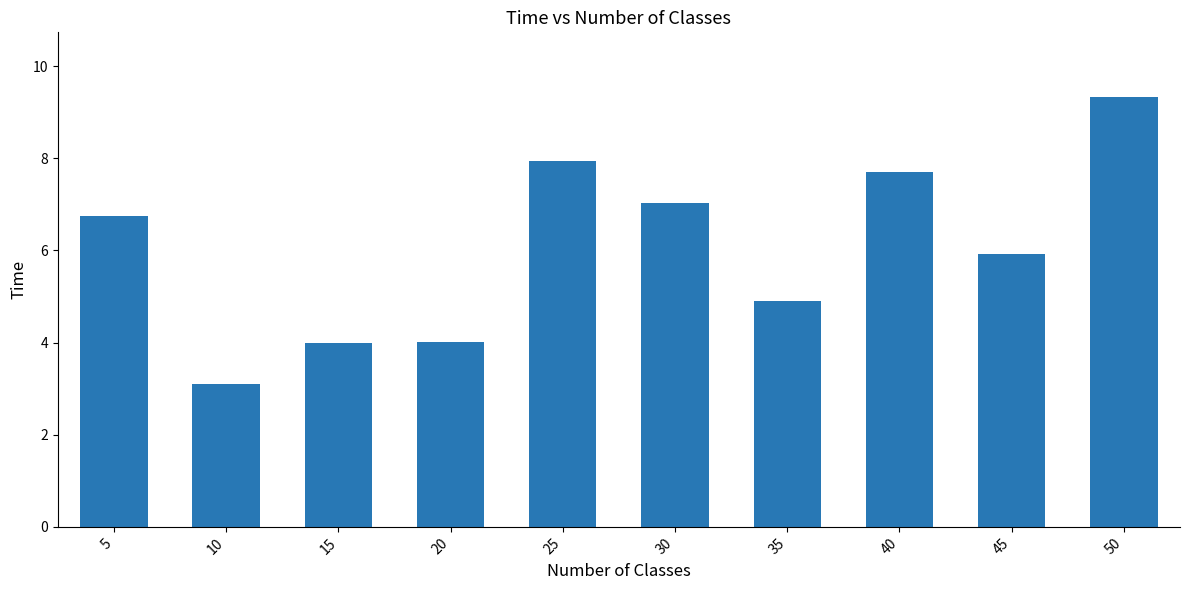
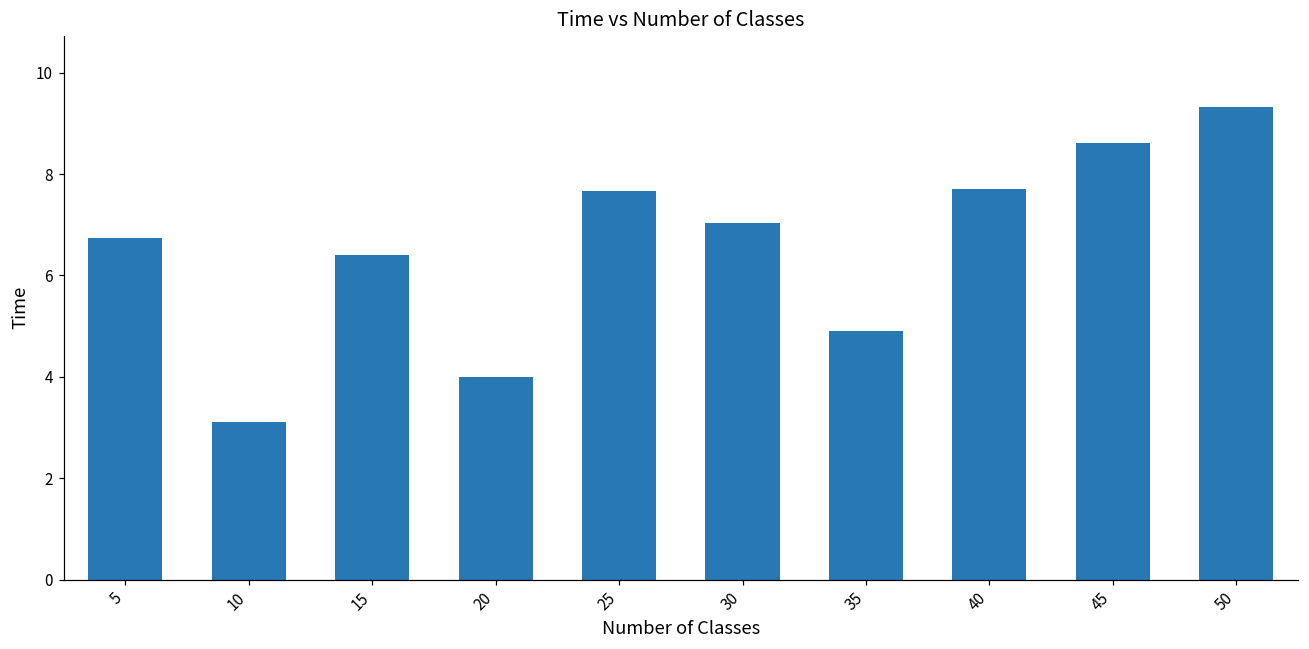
15: 4.0 -> 6.4
25: 7.9 -> 7.7
45: 5.9 -> 8.6
